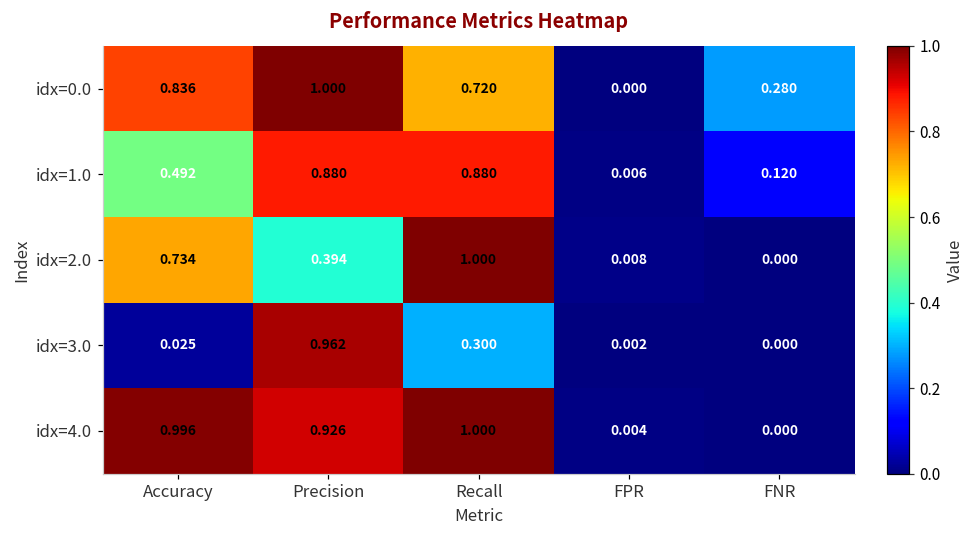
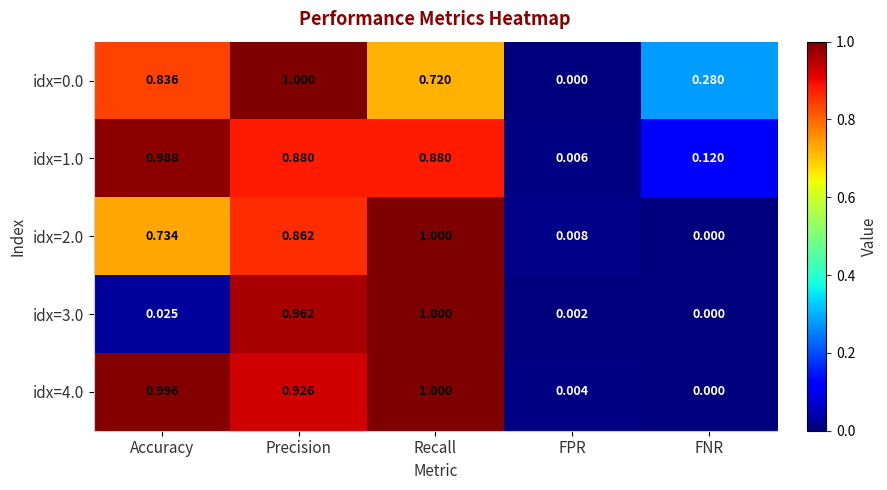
idx=1.0, Accuracy: 0.492 -> 0.988
idx=2.0, Precision: 0.394 -> 0.862
idx=3.0, Recall: 0.300 -> 1.000
